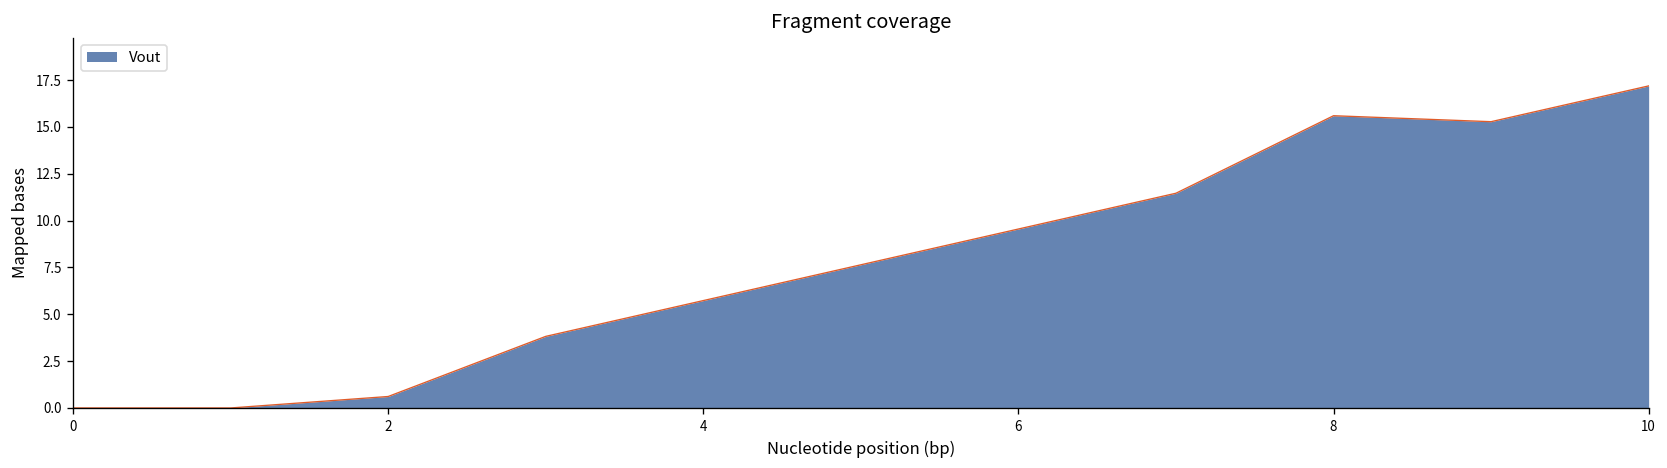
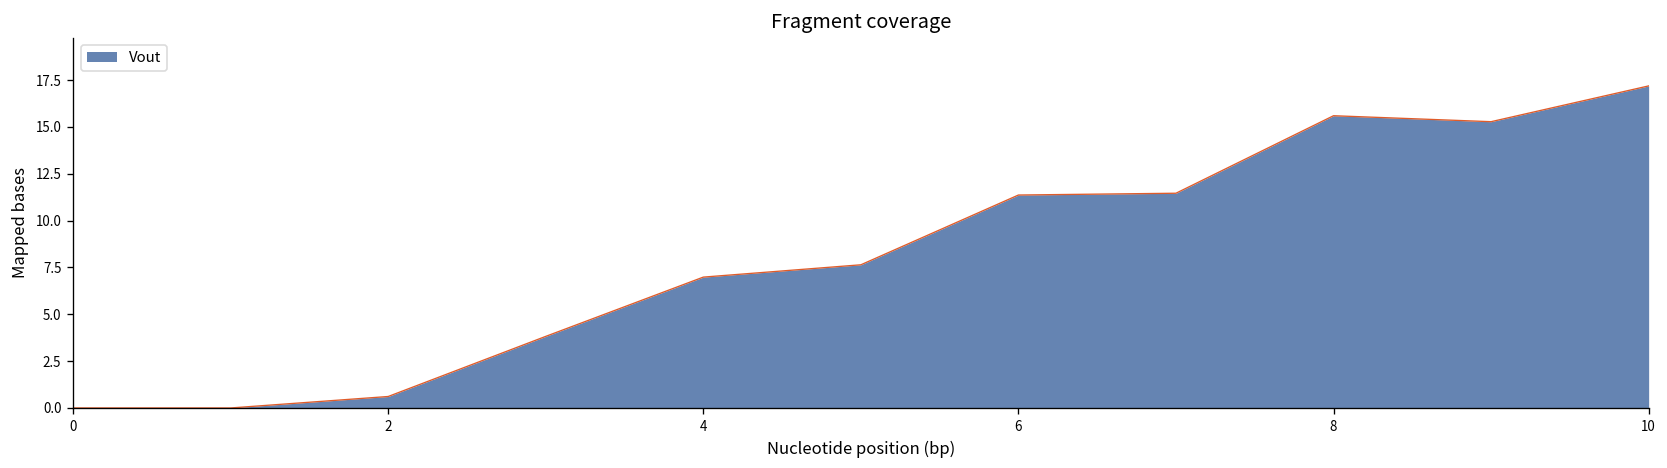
4: 5.7 -> 7.0
6: 9.5 -> 11.4
